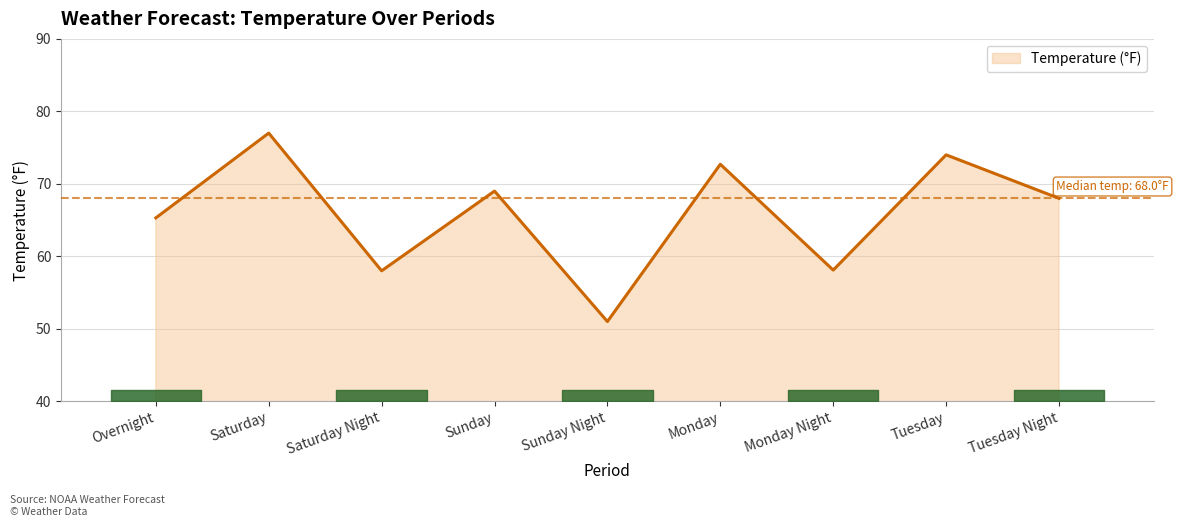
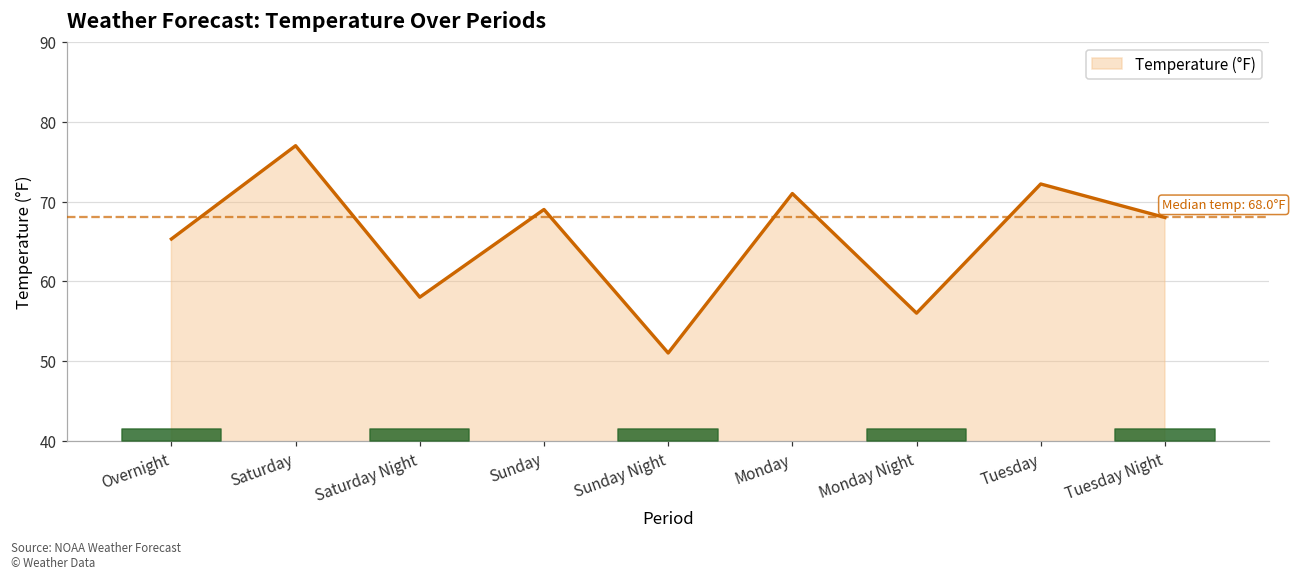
Temperature (°F), Monday: 73 -> 71
Temperature (°F), Monday Night: 58 -> 56
Temperature (°F), Tuesday: 74 -> 72
